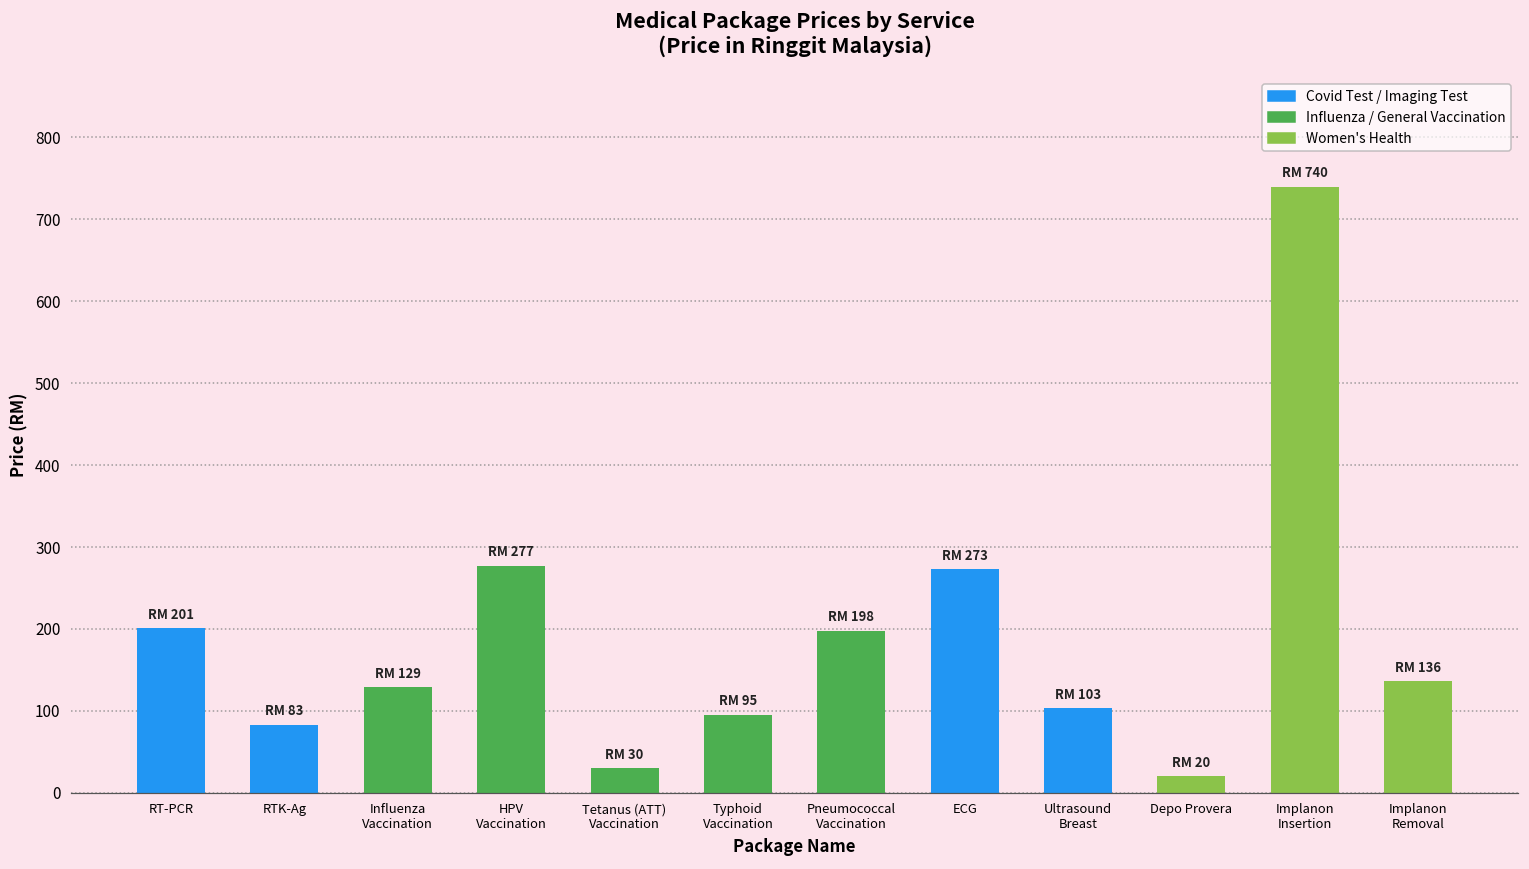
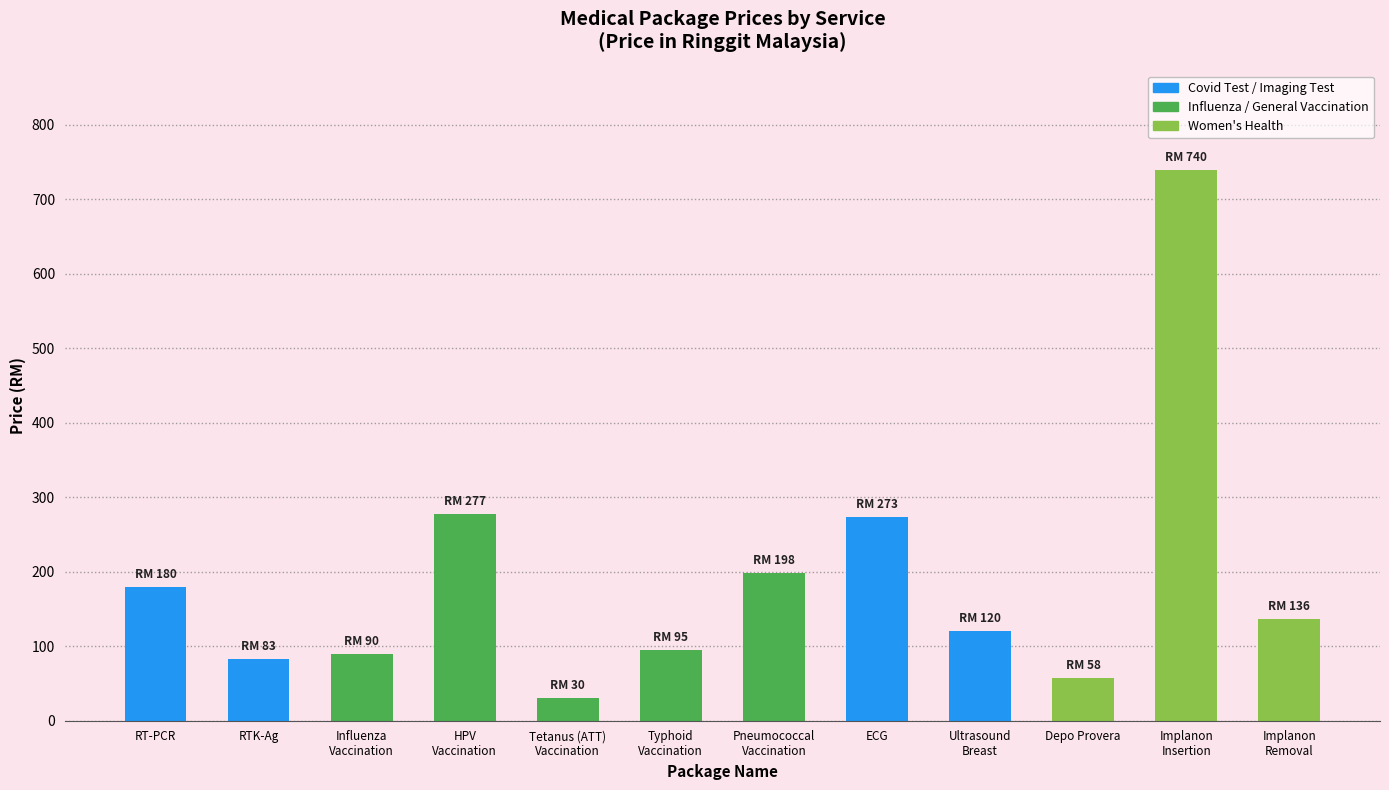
RT-PCR: 201 -> 180
Influenza Vaccination: 129 -> 90
Ultrasound Breast: 103 -> 120
Depo Provera: 20 -> 58
